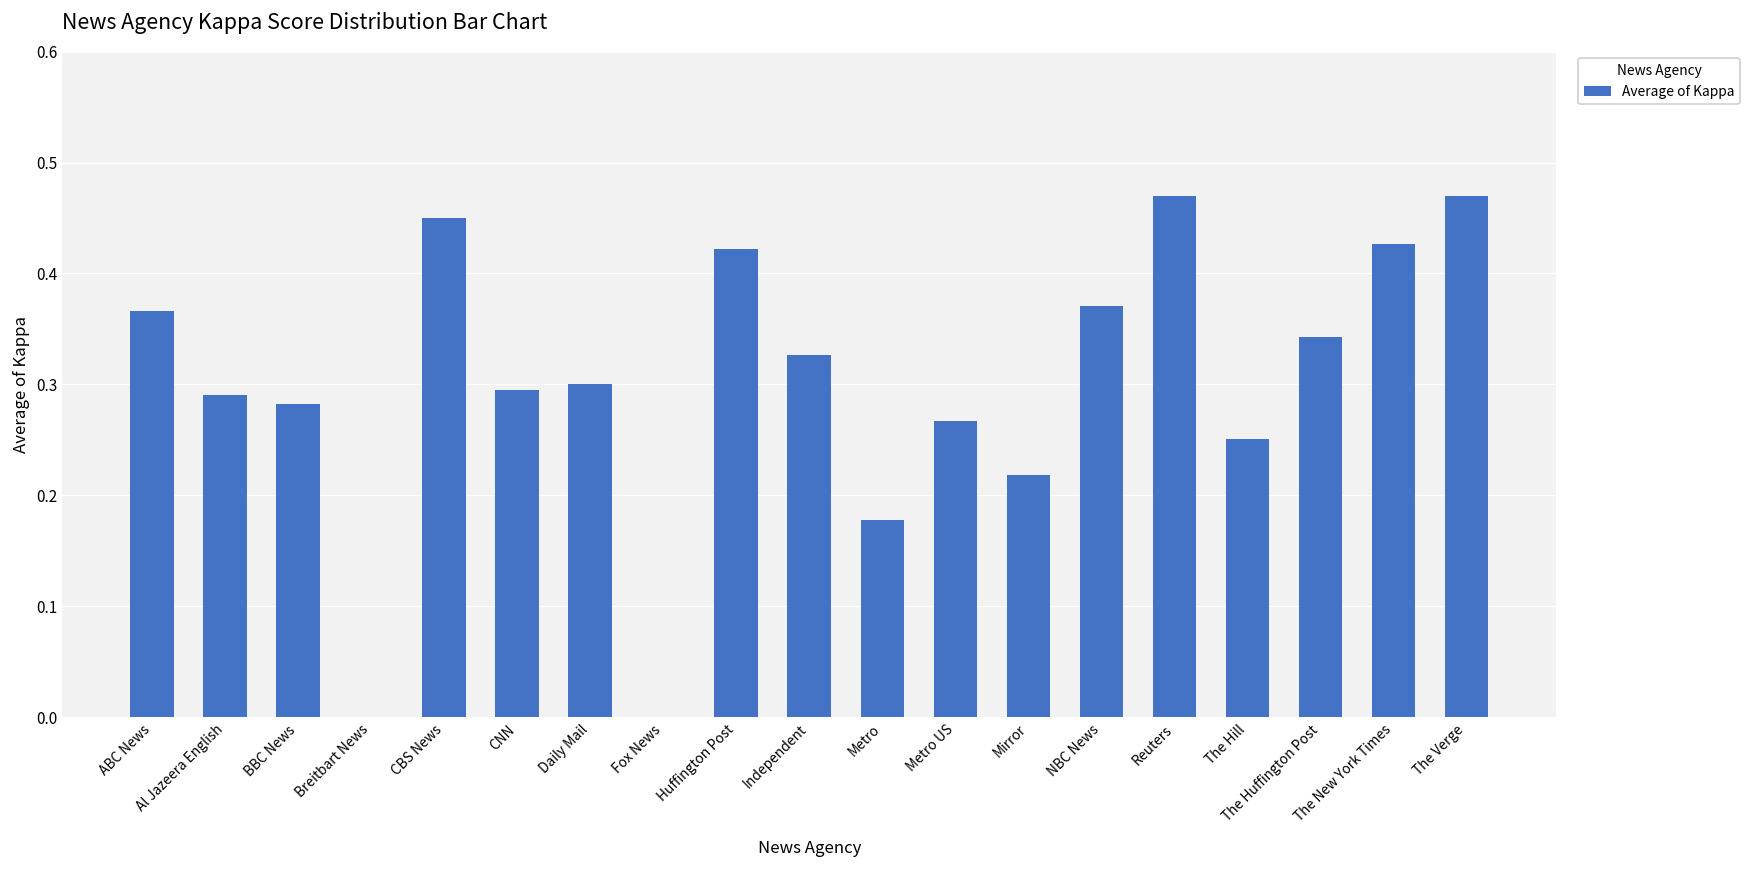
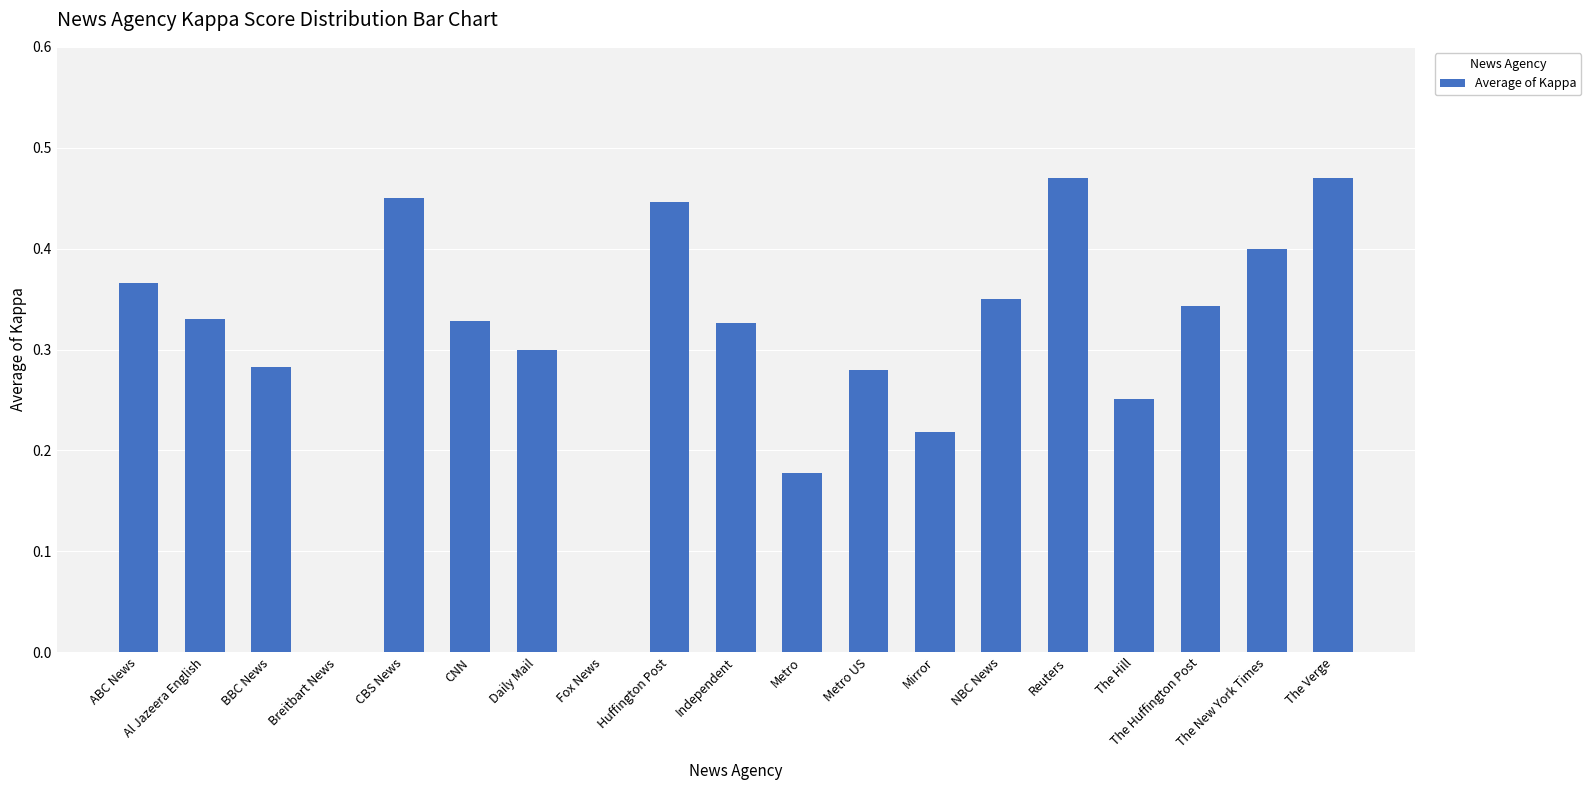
Al Jazeera English: 0.291 -> 0.330
CNN: 0.295 -> 0.328
Huffington Post: 0.422 -> 0.446
Metro US: 0.267 -> 0.280
NBC News: 0.371 -> 0.350
The New York Times: 0.427 -> 0.400
